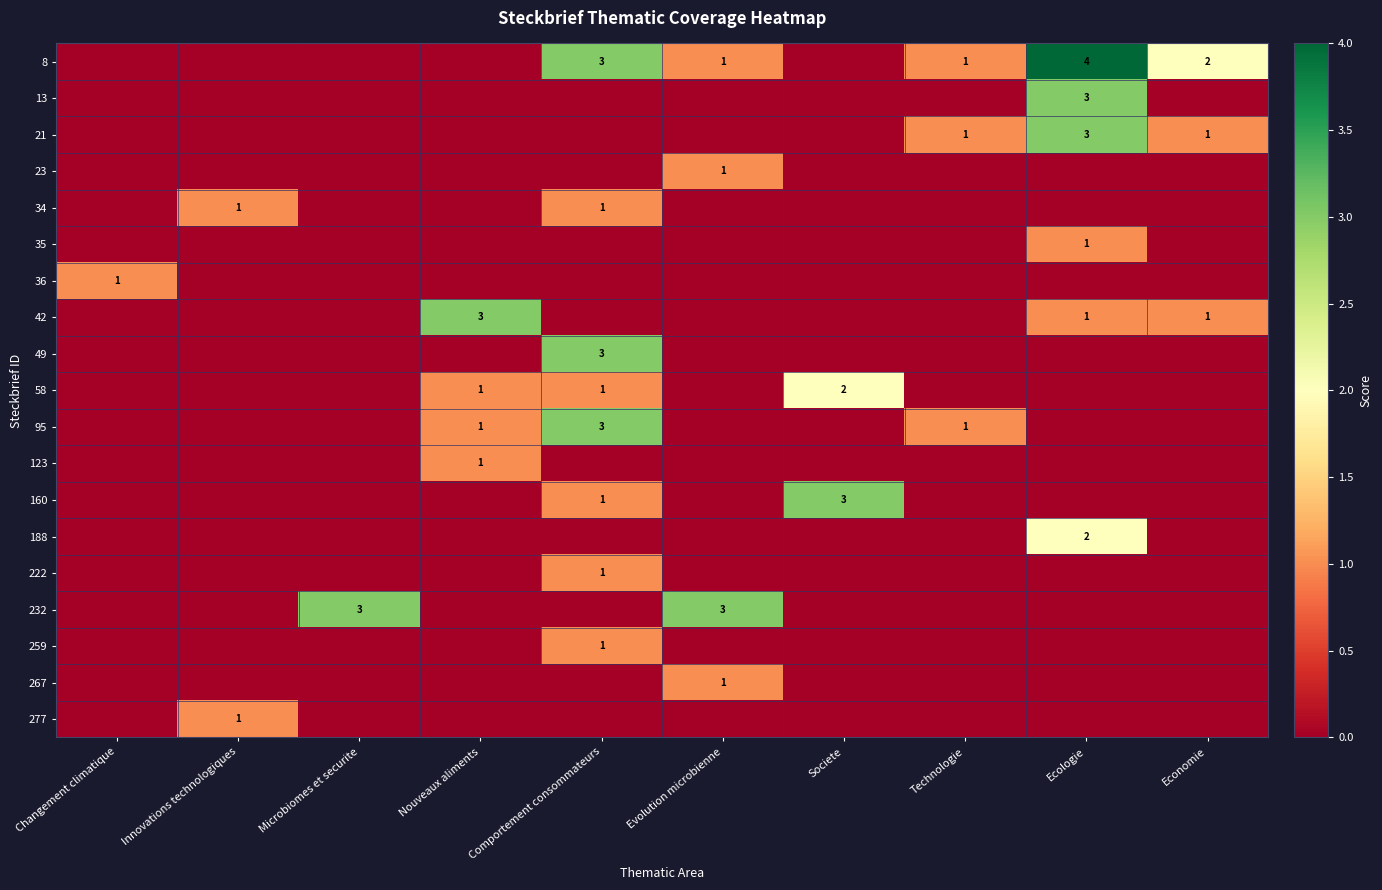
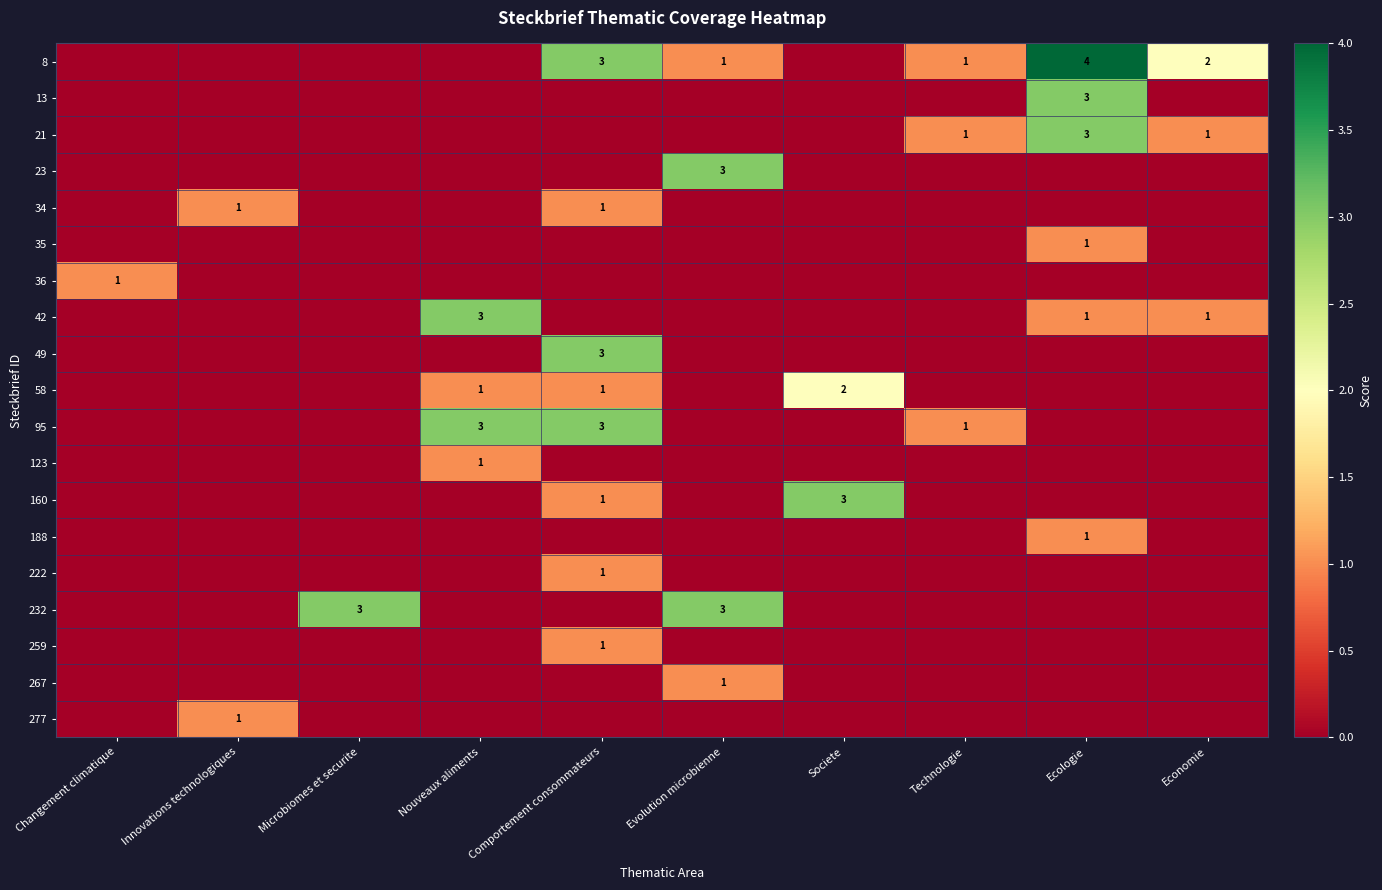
23, Evolution microbienne: 1 -> 3
95, Nouveaux aliments: 1 -> 3
188, Ecologie: 2 -> 1
